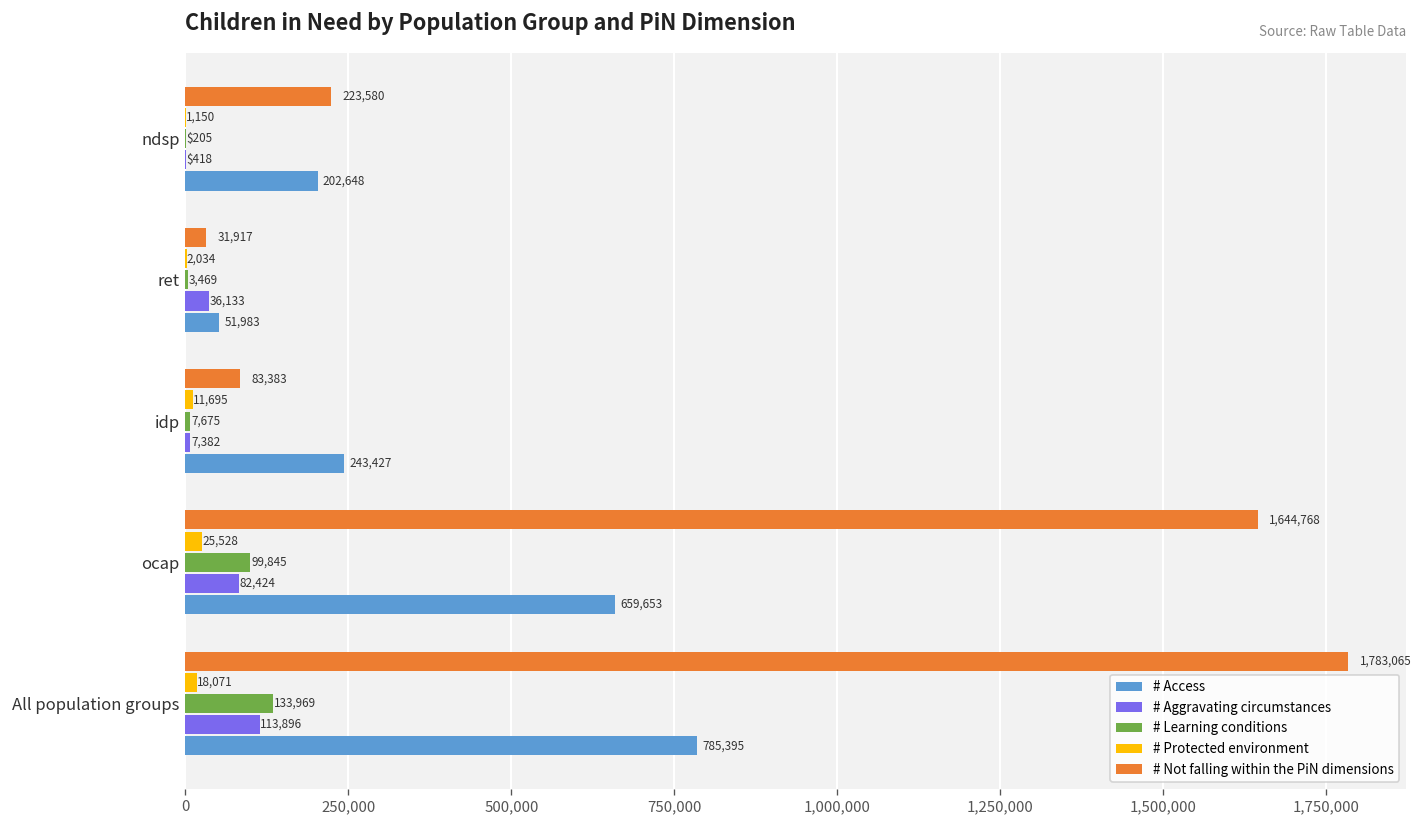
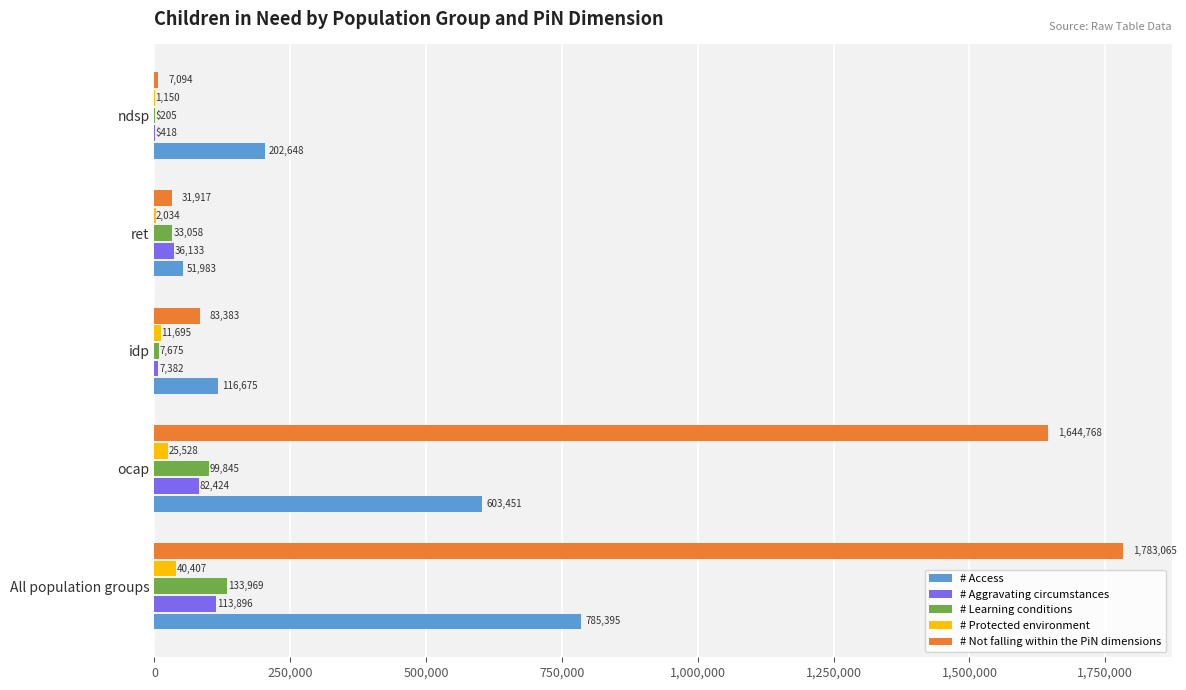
# Not falling within the PiN dimensions, ndsp: 223,580 -> 7,094
# Learning conditions, ret: 3,469 -> 33,058
# Access, idp: 243,427 -> 116,675
# Access, ocap: 659,653 -> 603,451
# Protected environment, All population groups: 18,071 -> 40,407
